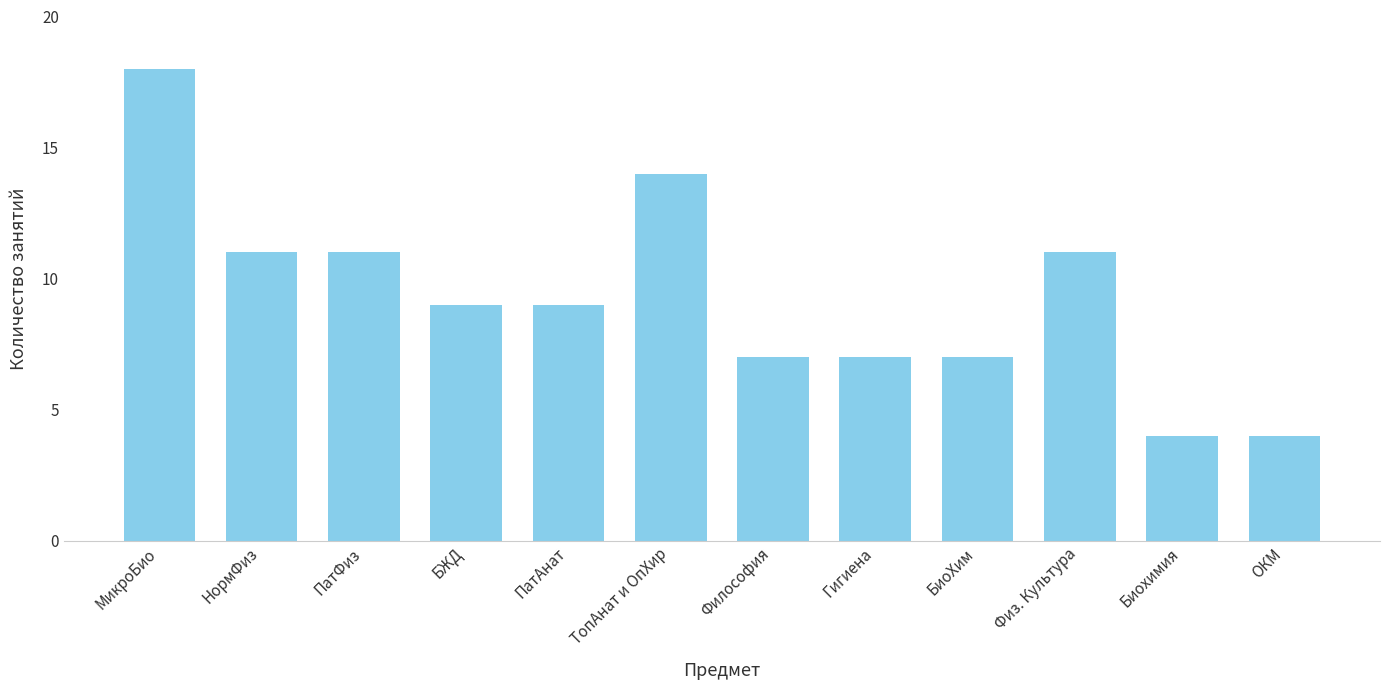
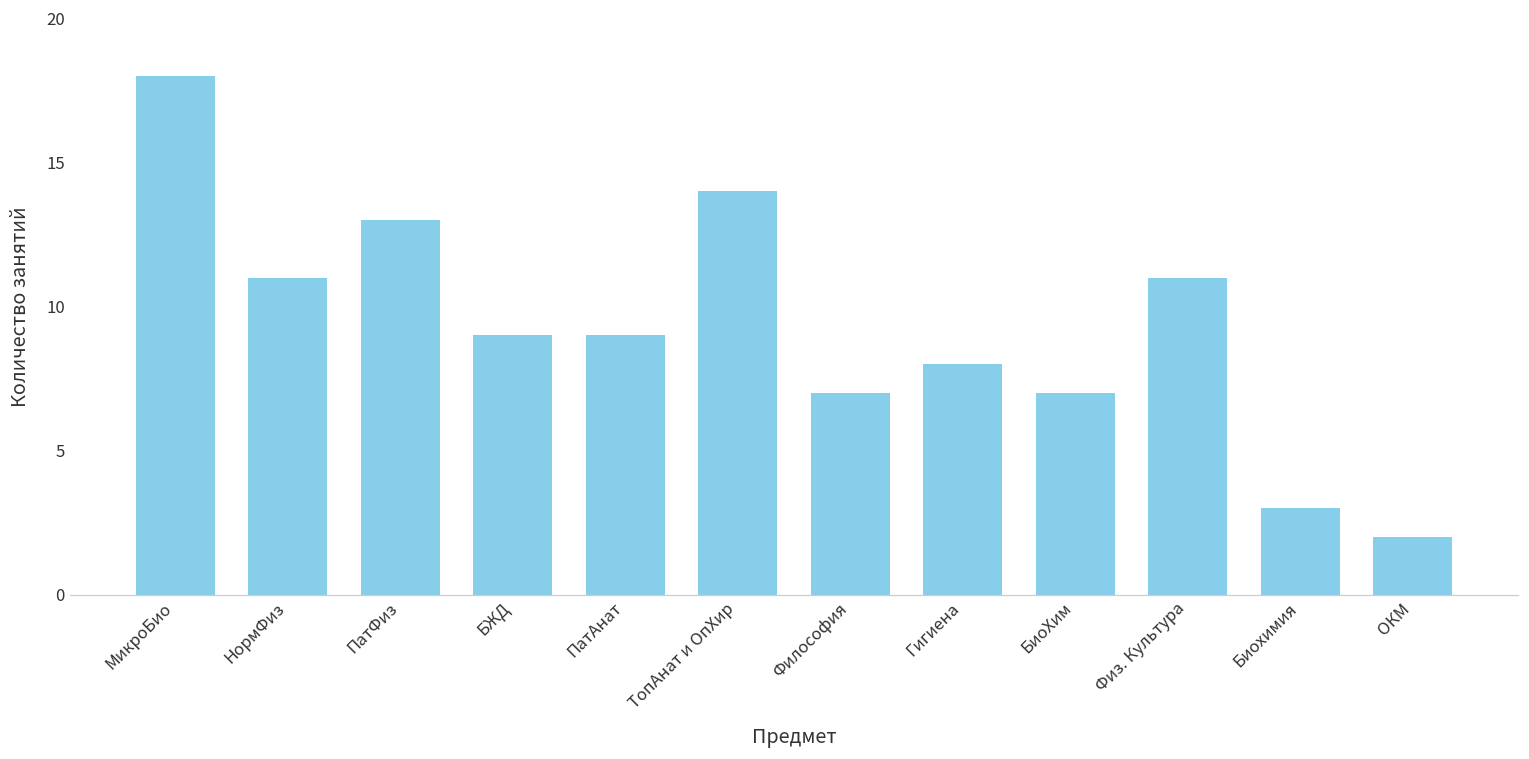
ПатФиз: 11 -> 13
Гигиена: 7 -> 8
Биохимия: 4 -> 3
ОКМ: 4 -> 2
